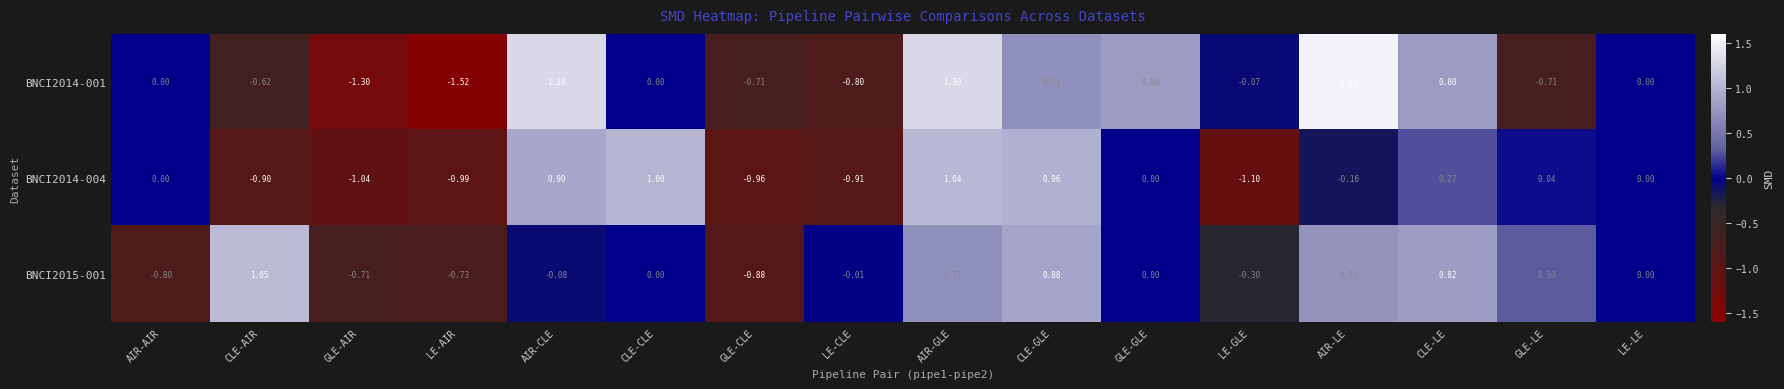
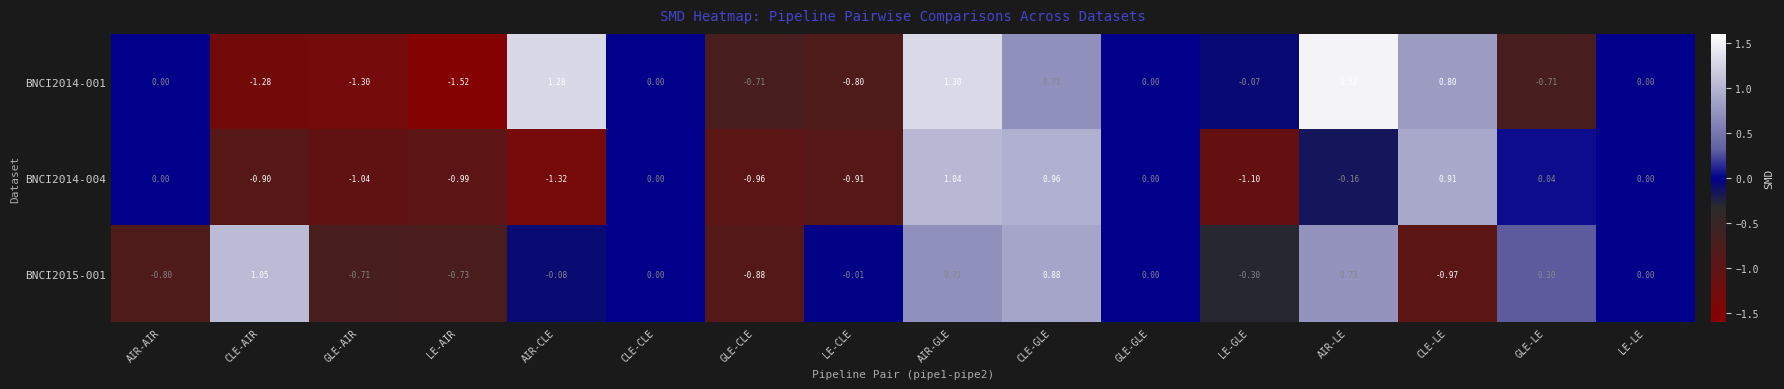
BNCI2014-001, CLE-AIR: -0.62 -> -1.28
BNCI2014-001, GLE-GLE: 0.80 -> 0.00
BNCI2014-004, AIR-CLE: 0.90 -> -1.32
BNCI2014-004, CLE-CLE: 1.00 -> 0.00
BNCI2014-004, CLE-LE: 0.27 -> 0.91
BNCI2015-001, CLE-LE: 0.82 -> -0.97
